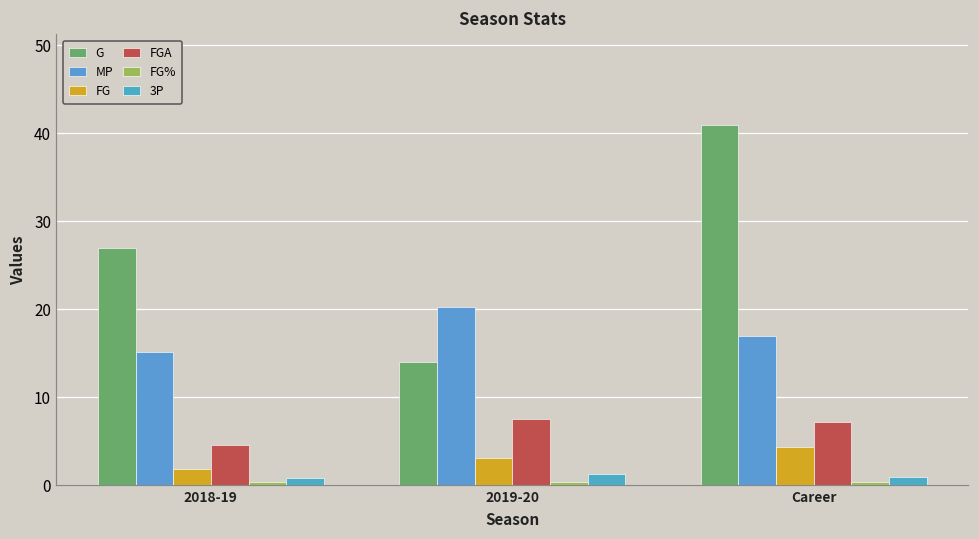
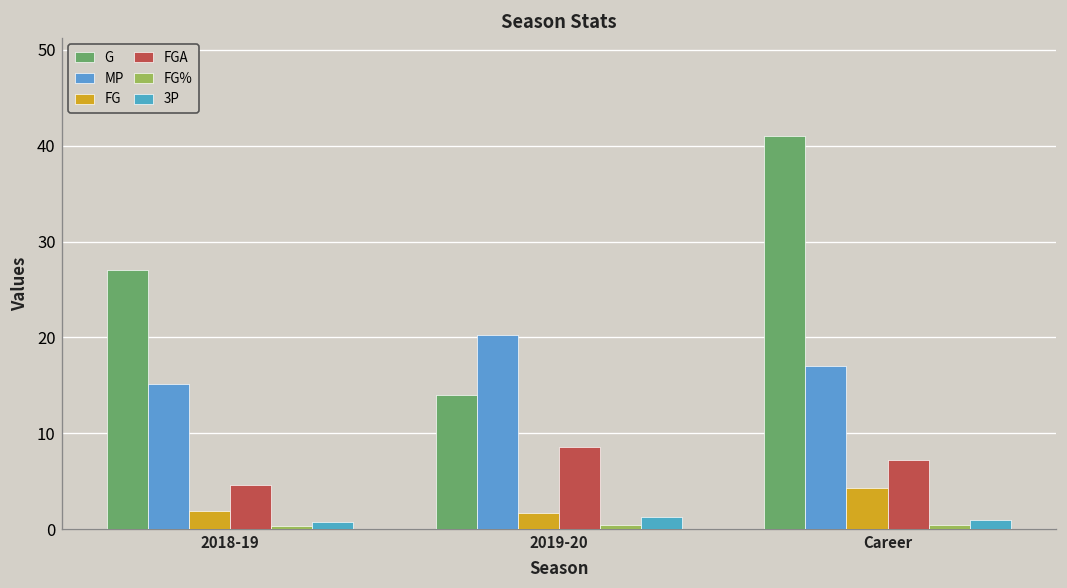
FG, 2019-20: 3 -> 2
FGA, 2019-20: 8 -> 9
